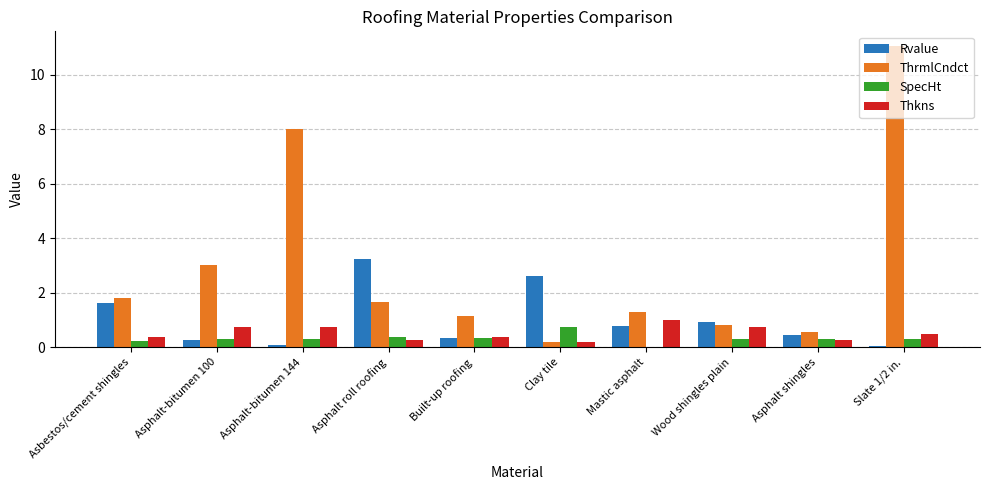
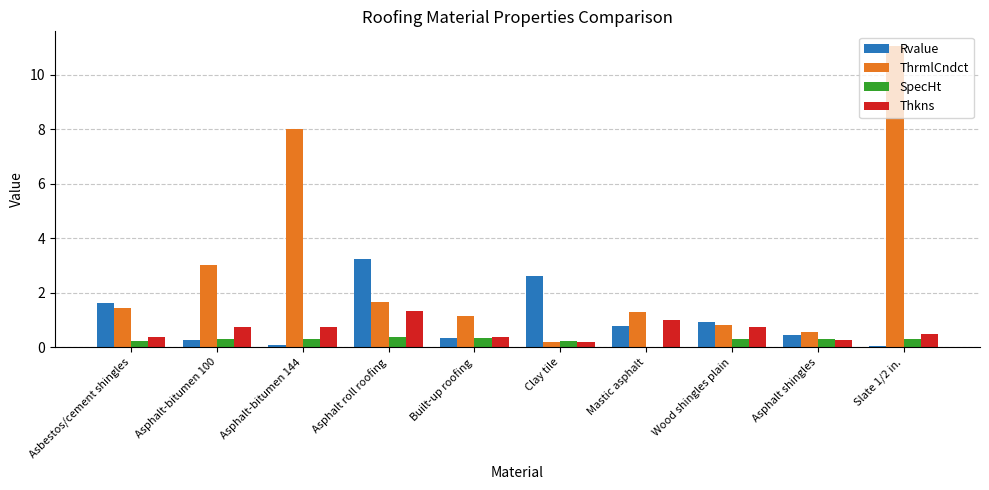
ThrmlCndct, Asbestos/cement shingles: 1.8 -> 1.5
Thkns, Asphalt roll roofing: 0.3 -> 1.3
SpecHt, Clay tile: 0.7 -> 0.2
